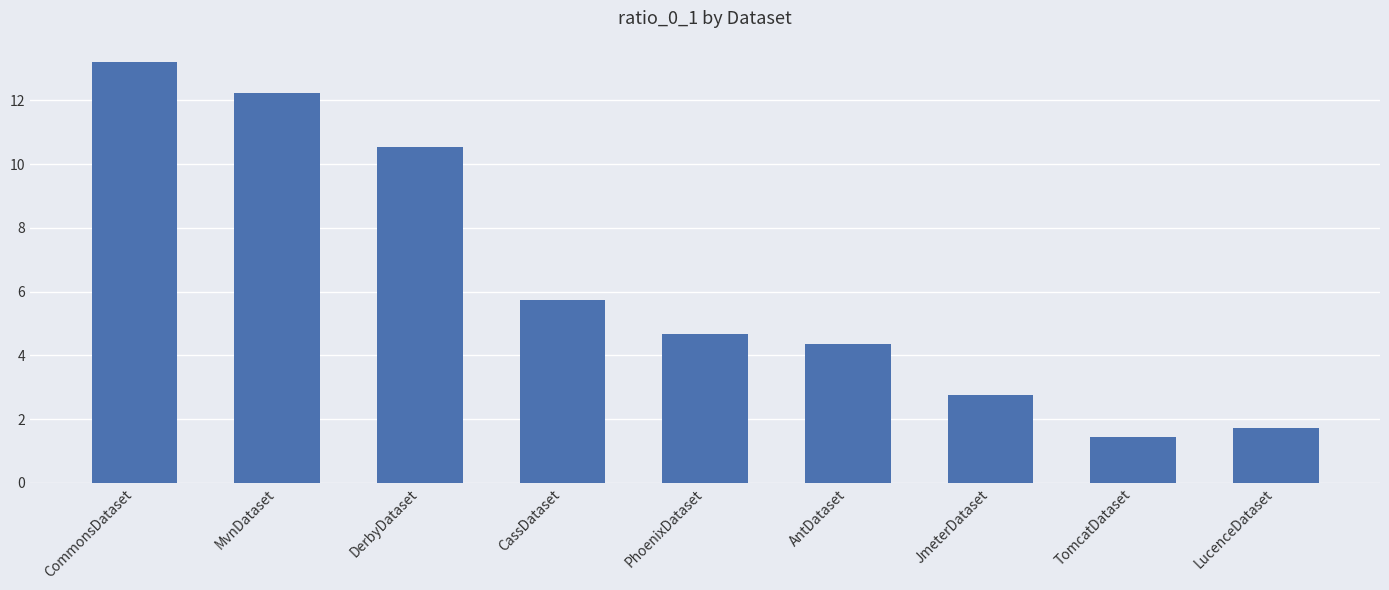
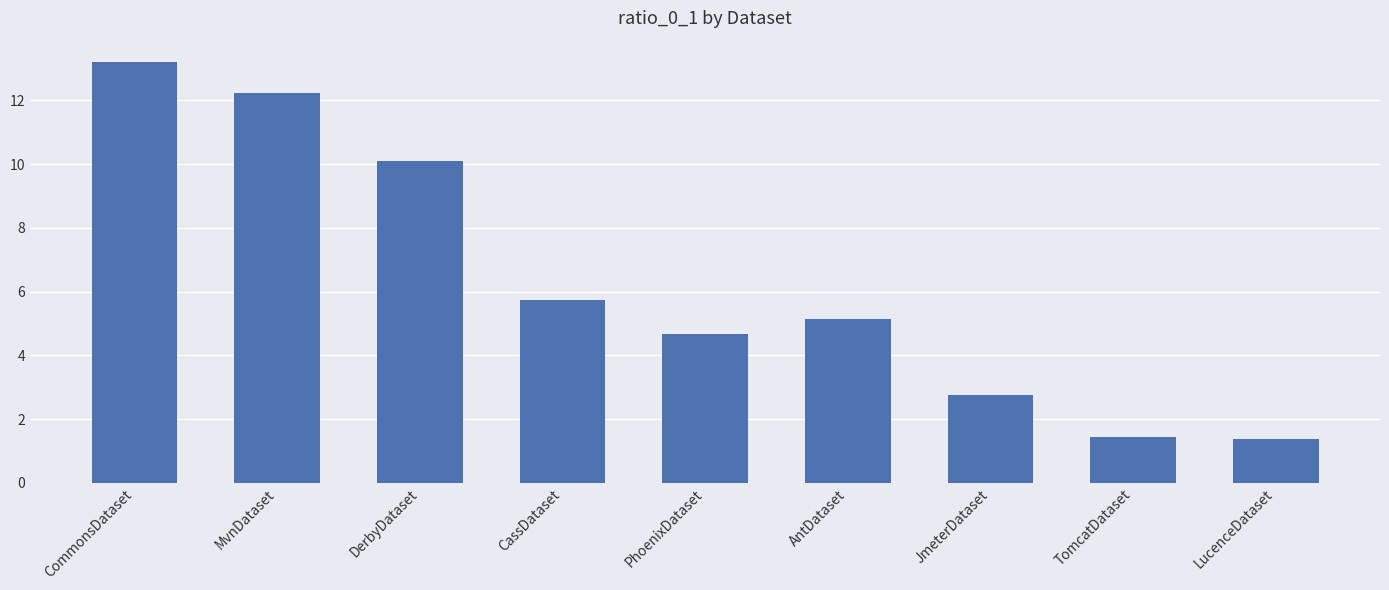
DerbyDataset: 10.5 -> 10.1
AntDataset: 4.3 -> 5.1
LucenceDataset: 1.7 -> 1.4
